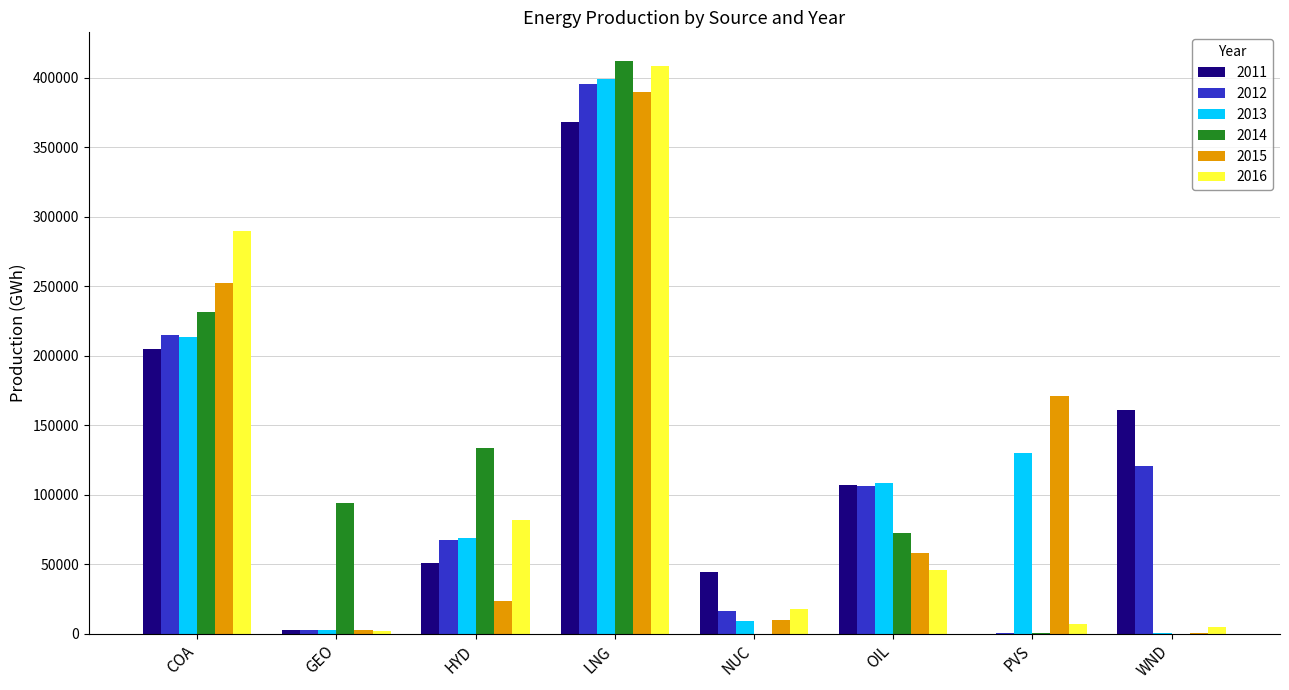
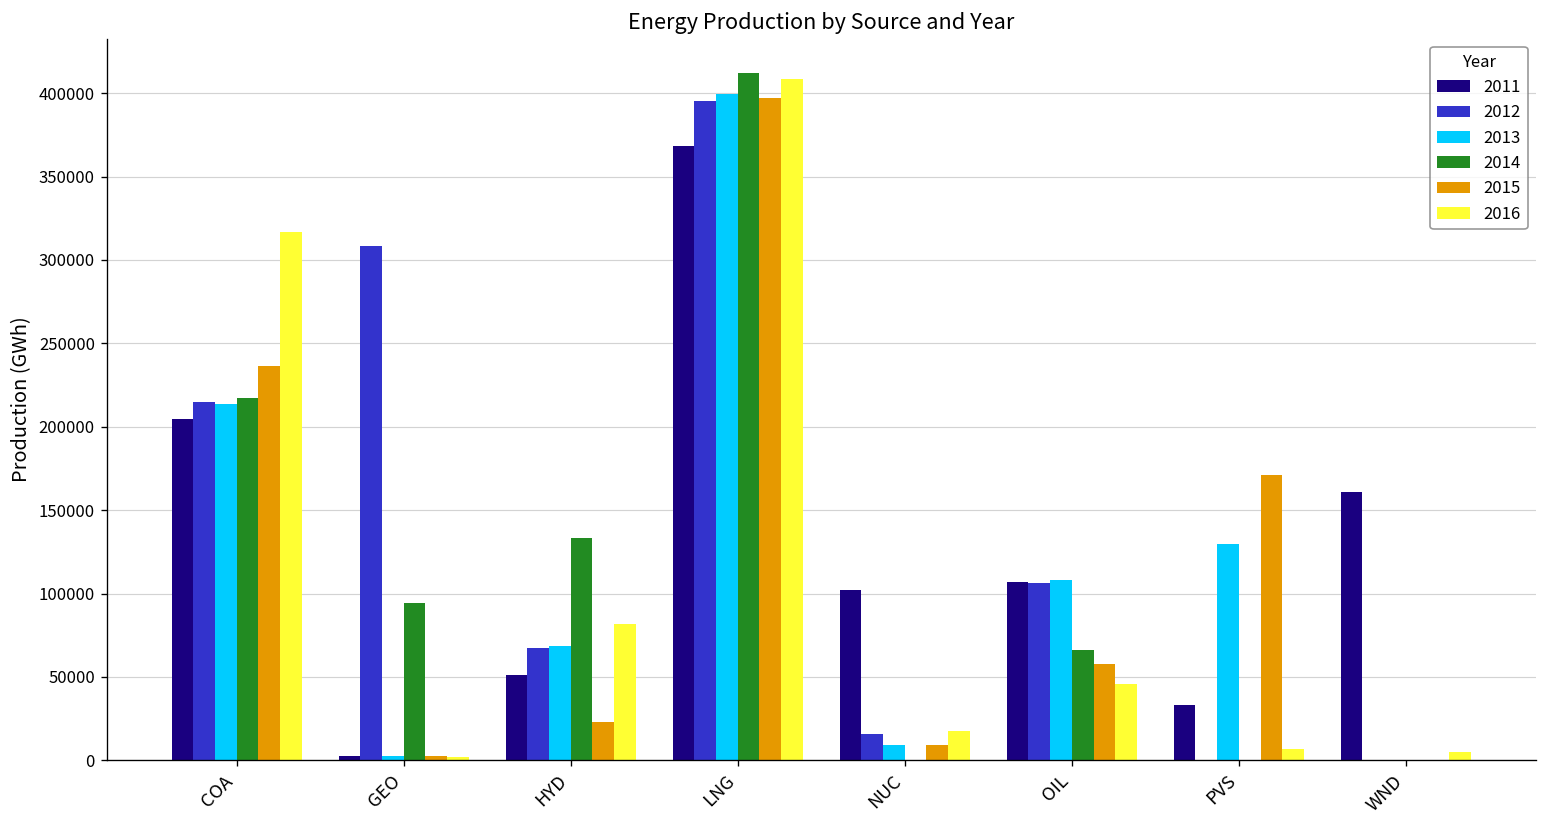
2014, COA: 231000 -> 217000
2015, COA: 252000 -> 237000
2016, COA: 290000 -> 317000
2012, GEO: 2000 -> 308000
2015, LNG: 390000 -> 397000
2011, NUC: 44000 -> 102000
2014, OIL: 73000 -> 66000
2011, PVS: 0 -> 33000
2012, WND: 120000 -> 0
